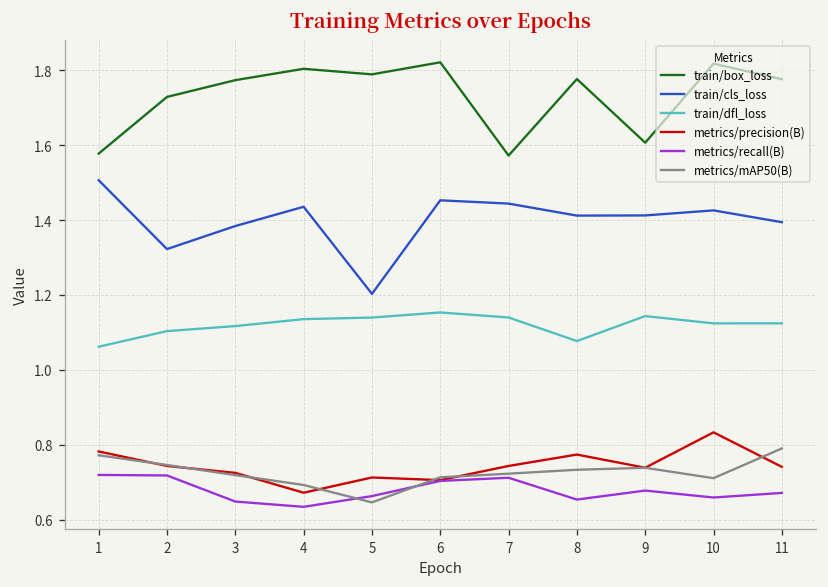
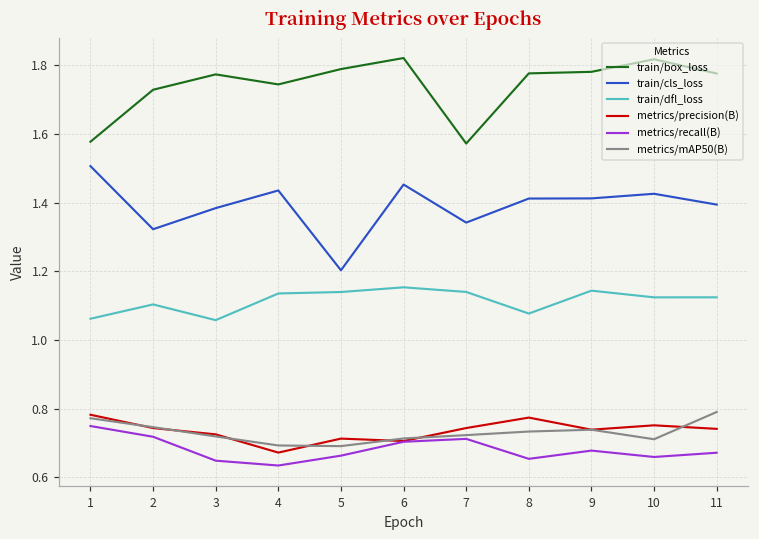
metrics/recall(B), 1: 0.72 -> 0.75
train/dfl_loss, 3: 1.12 -> 1.06
train/box_loss, 4: 1.80 -> 1.74
metrics/mAP50(B), 5: 0.65 -> 0.69
train/cls_loss, 7: 1.44 -> 1.34
train/box_loss, 9: 1.61 -> 1.78
metrics/precision(B), 10: 0.83 -> 0.75
